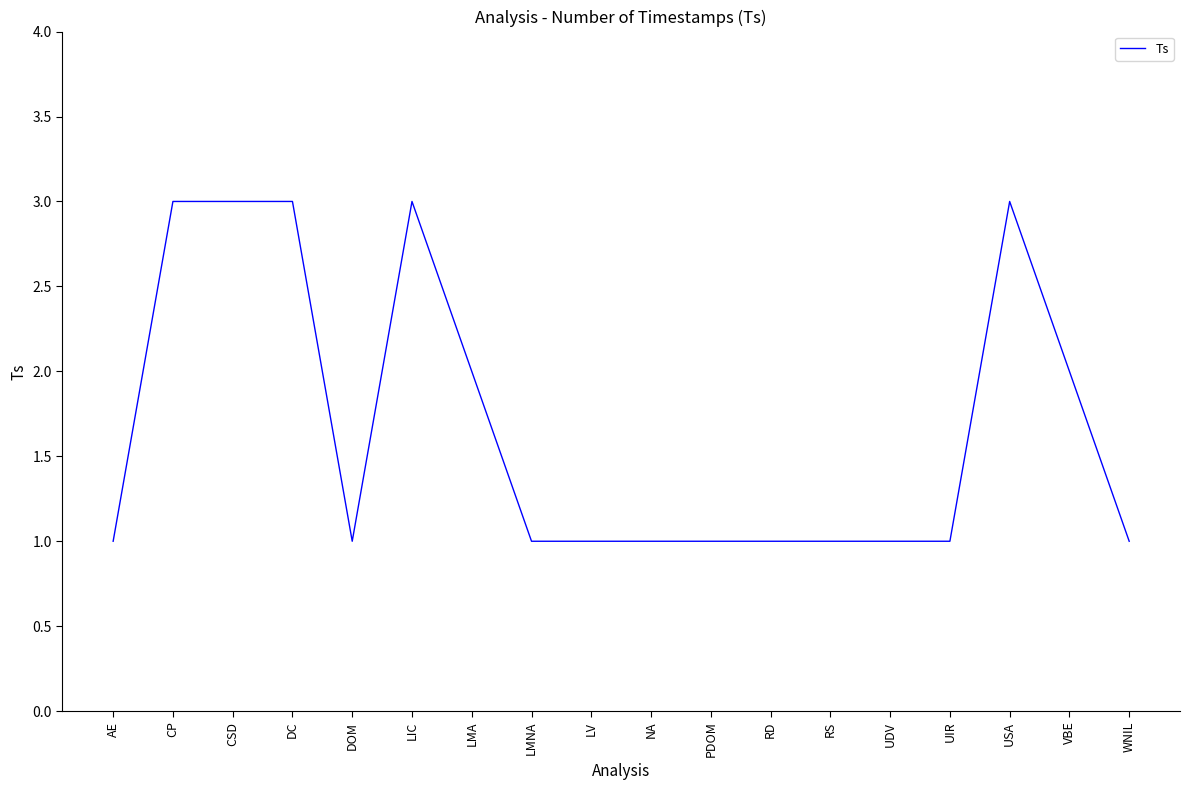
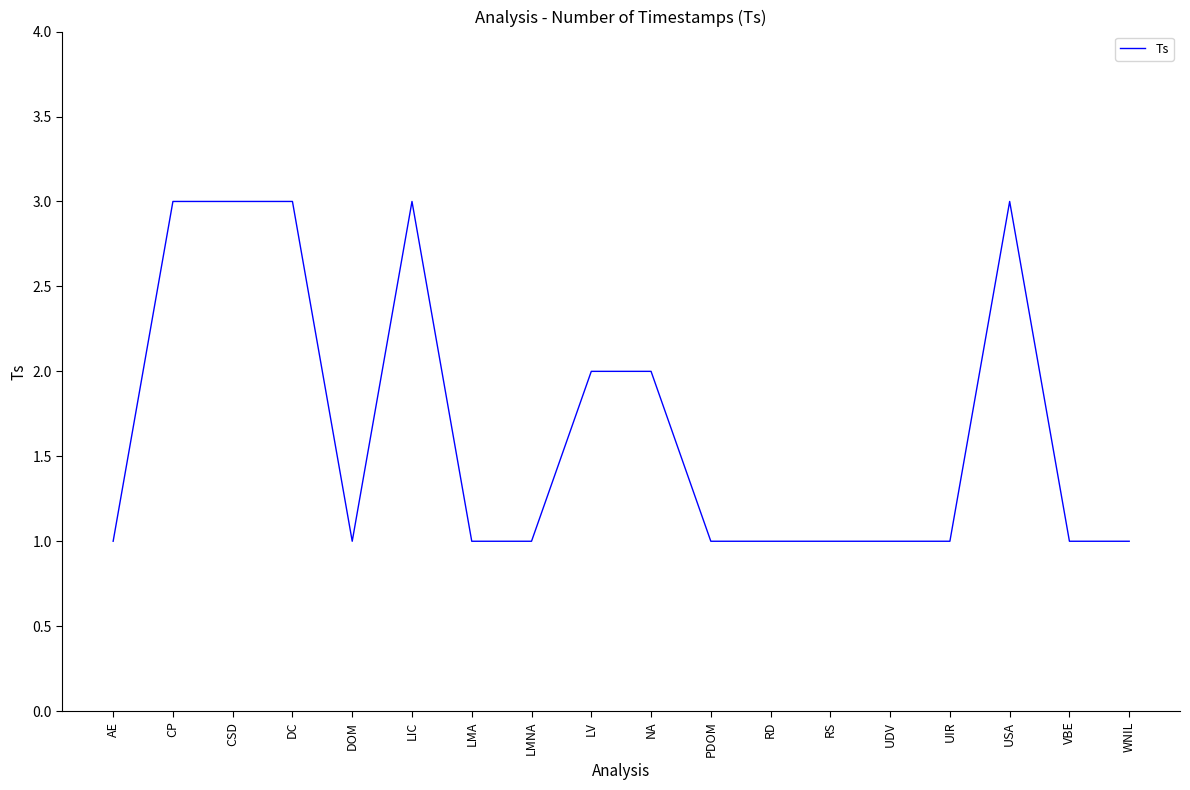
LMA: 2 -> 1
LV: 1 -> 2
NA: 1 -> 2
VBE: 2 -> 1
